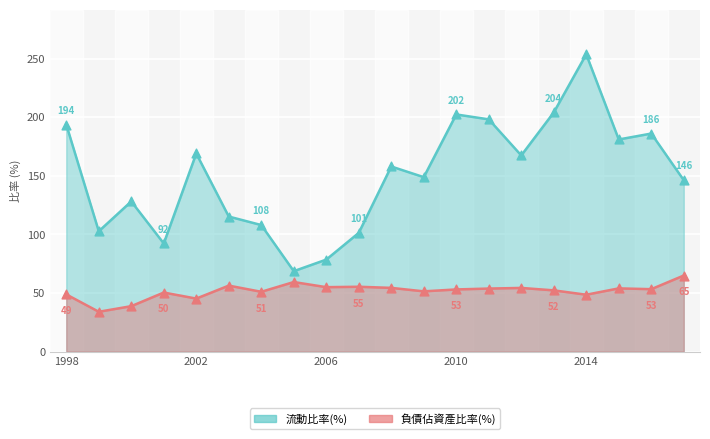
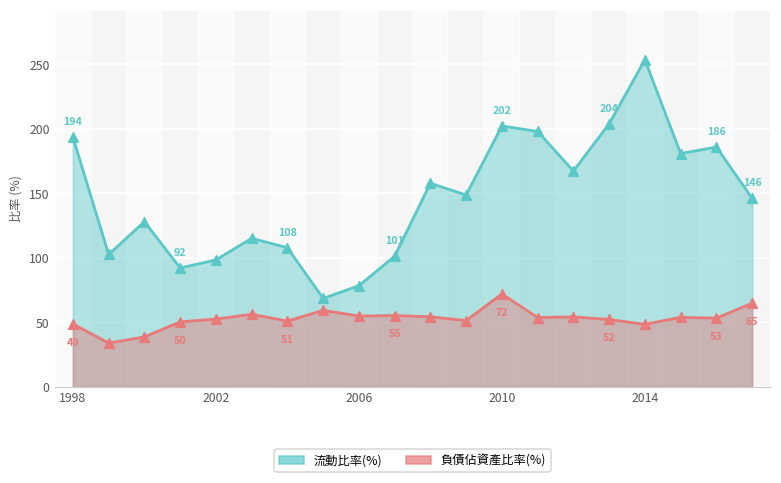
流動比率(%), 2002: 169 -> 98
負債佔資產比率(%), 2002: 45 -> 53
負債佔資產比率(%), 2010: 53 -> 72
